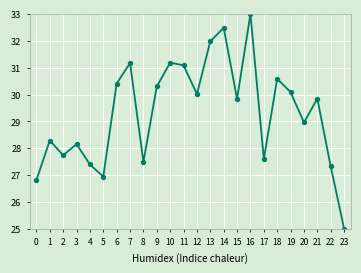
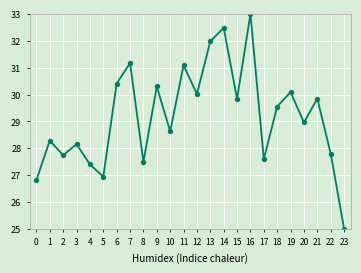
10: 31.2 -> 28.6
18: 30.6 -> 29.6
22: 27.3 -> 27.8
